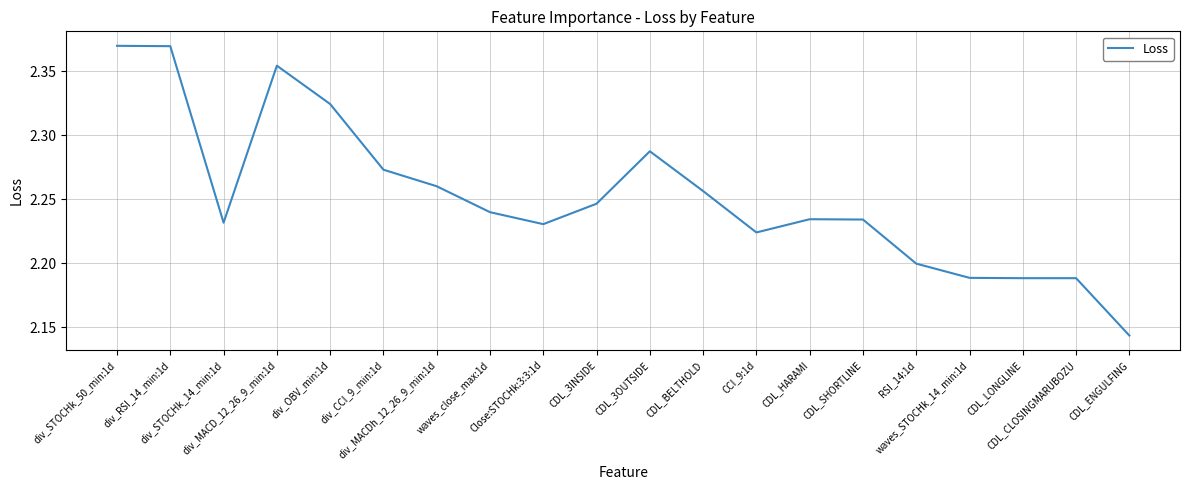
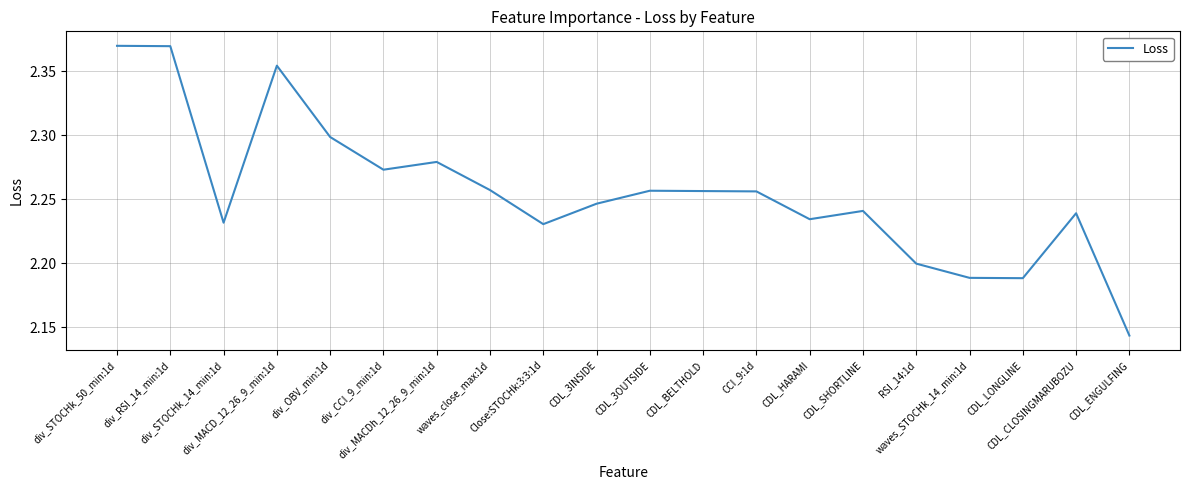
div_OBV_min:1d: 2.324 -> 2.298
div_MACDh_12_26_9_min:1d: 2.260 -> 2.279
waves_close_max:1d: 2.240 -> 2.257
CDL_3OUTSIDE: 2.287 -> 2.257
CCI_9:1d: 2.224 -> 2.256
CDL_SHORTLINE: 2.234 -> 2.241
CDL_CLOSINGMARUBOZU: 2.188 -> 2.239
